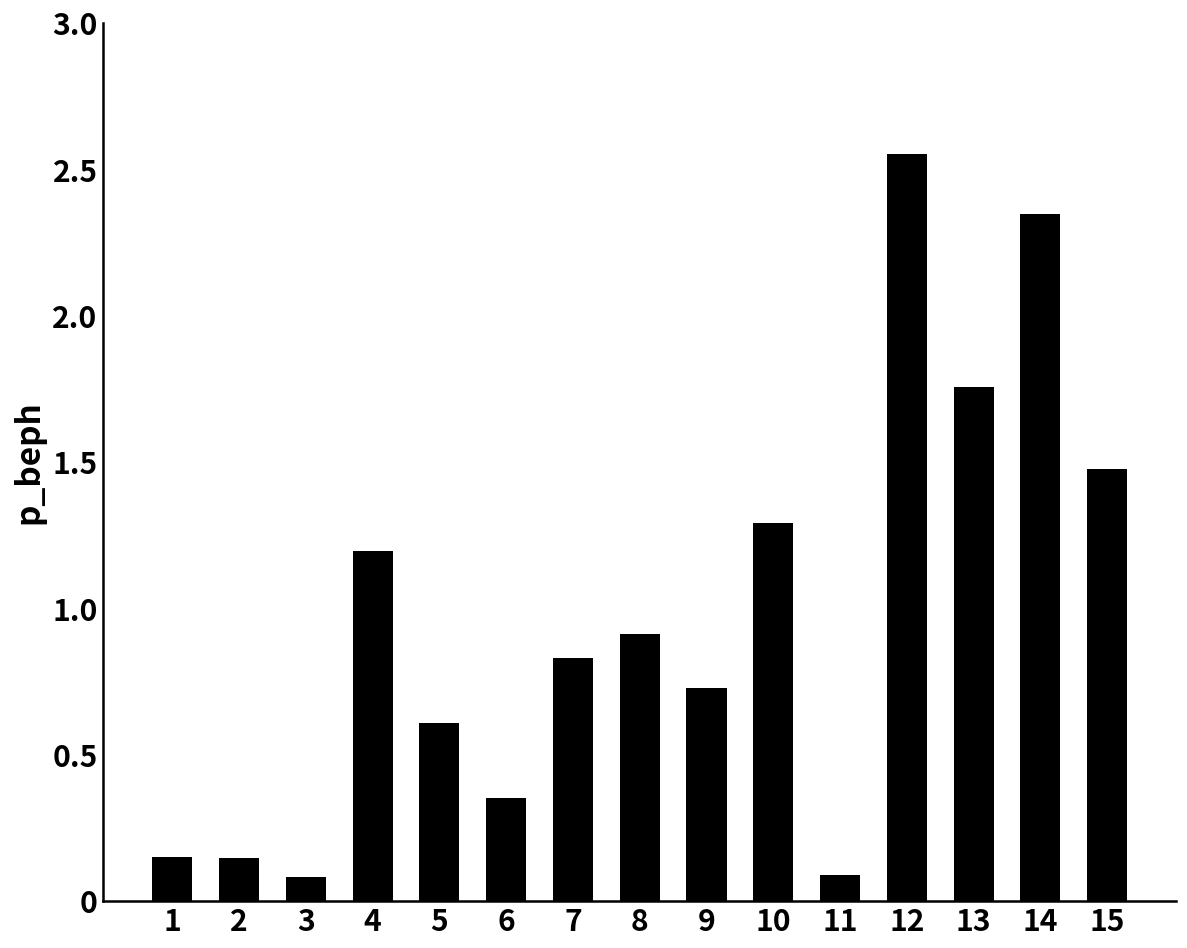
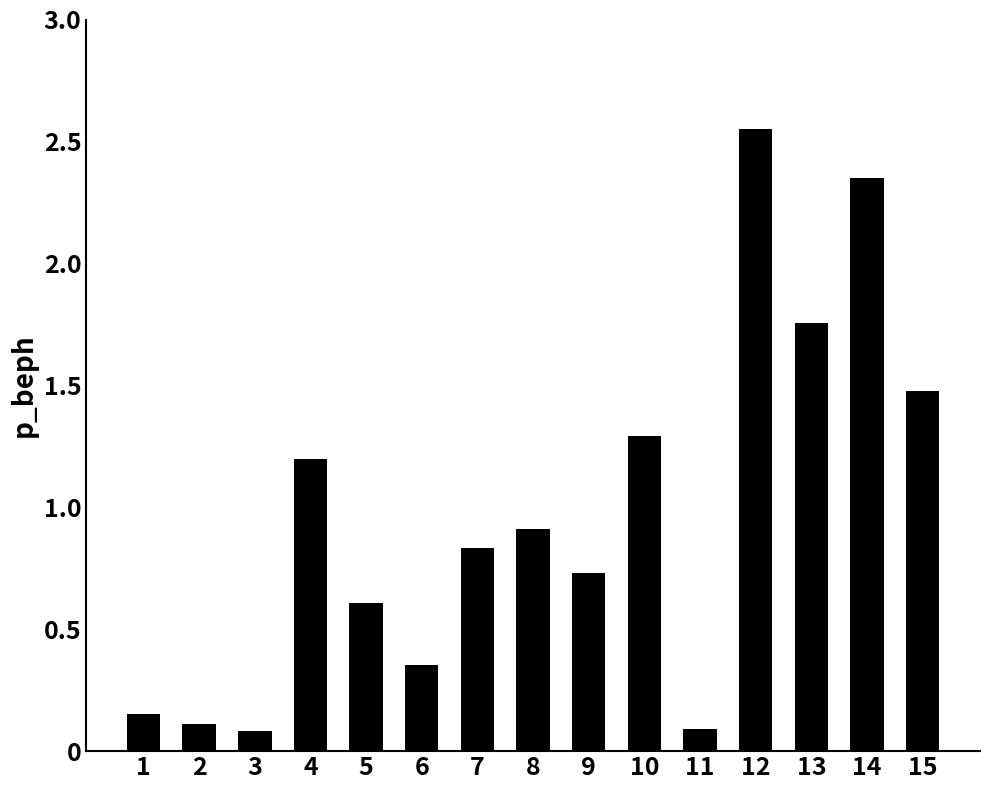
2: 0.15 -> 0.11
